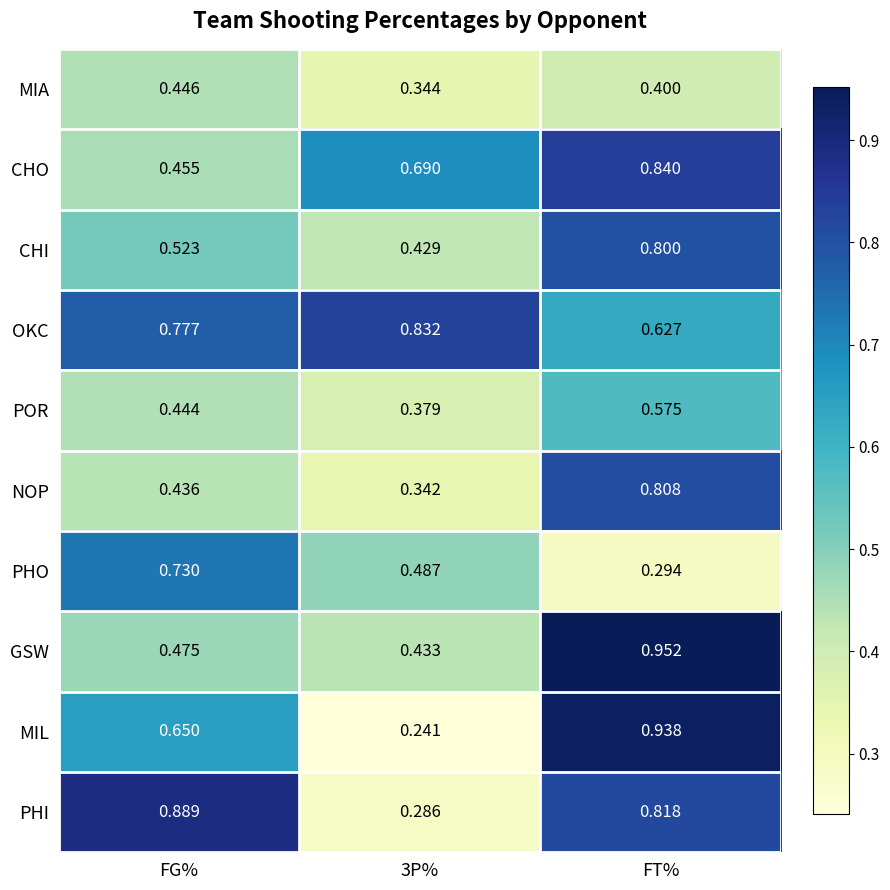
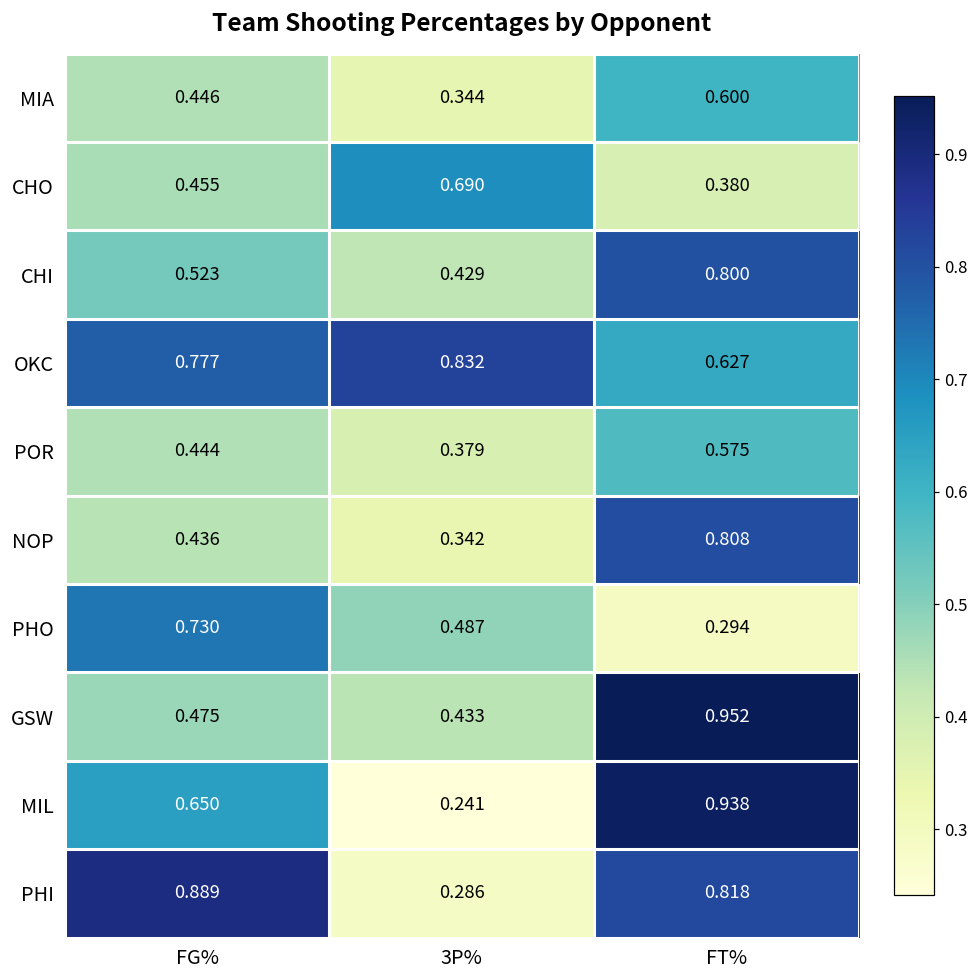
MIA, FT%: 0.400 -> 0.600
CHO, FT%: 0.840 -> 0.380
